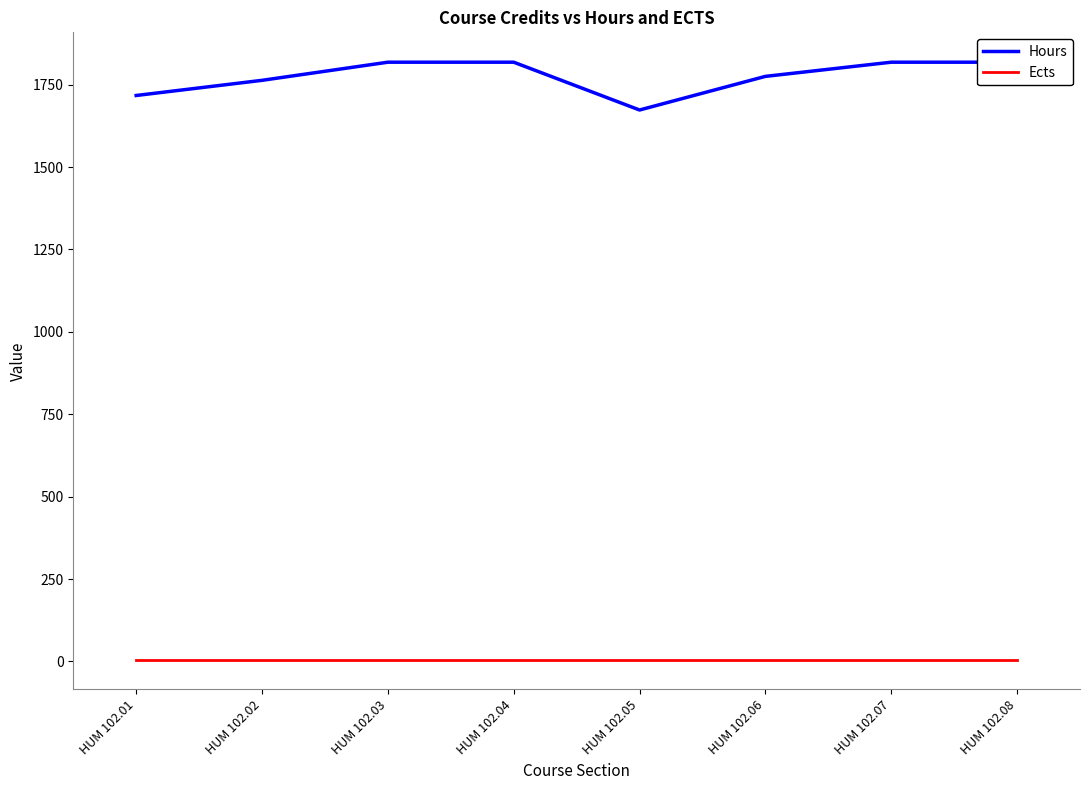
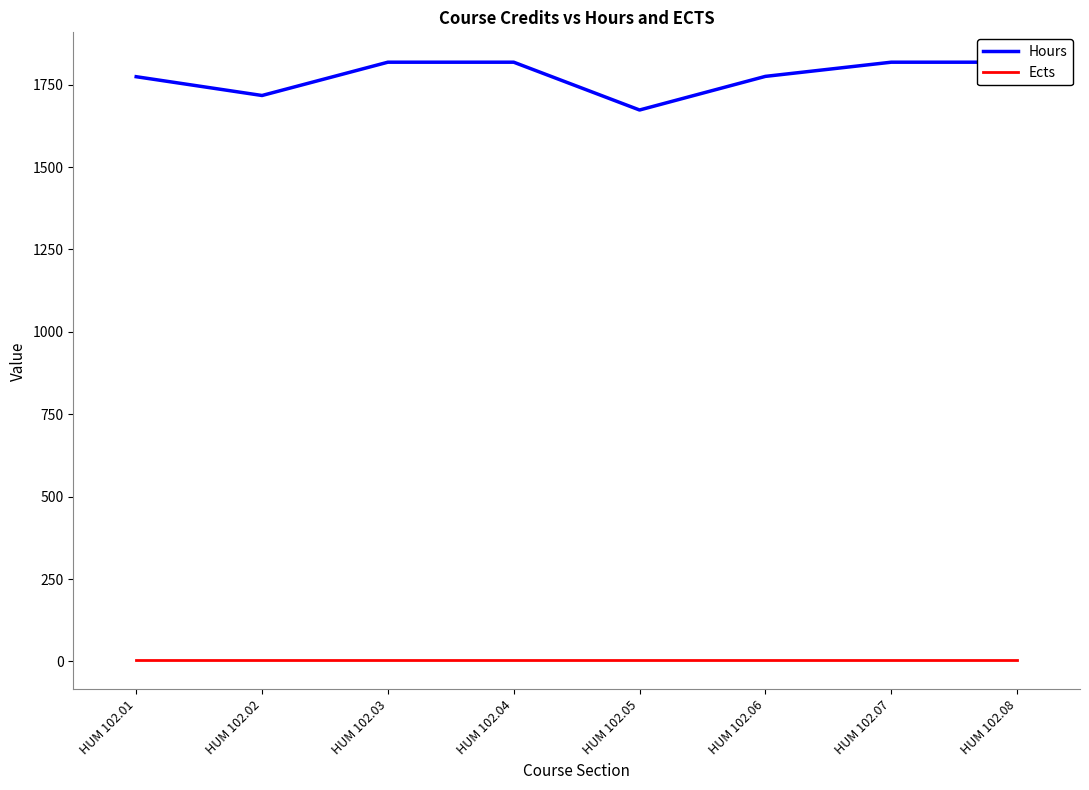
Hours, HUM 102.01: 1720 -> 1770
Hours, HUM 102.02: 1760 -> 1720
